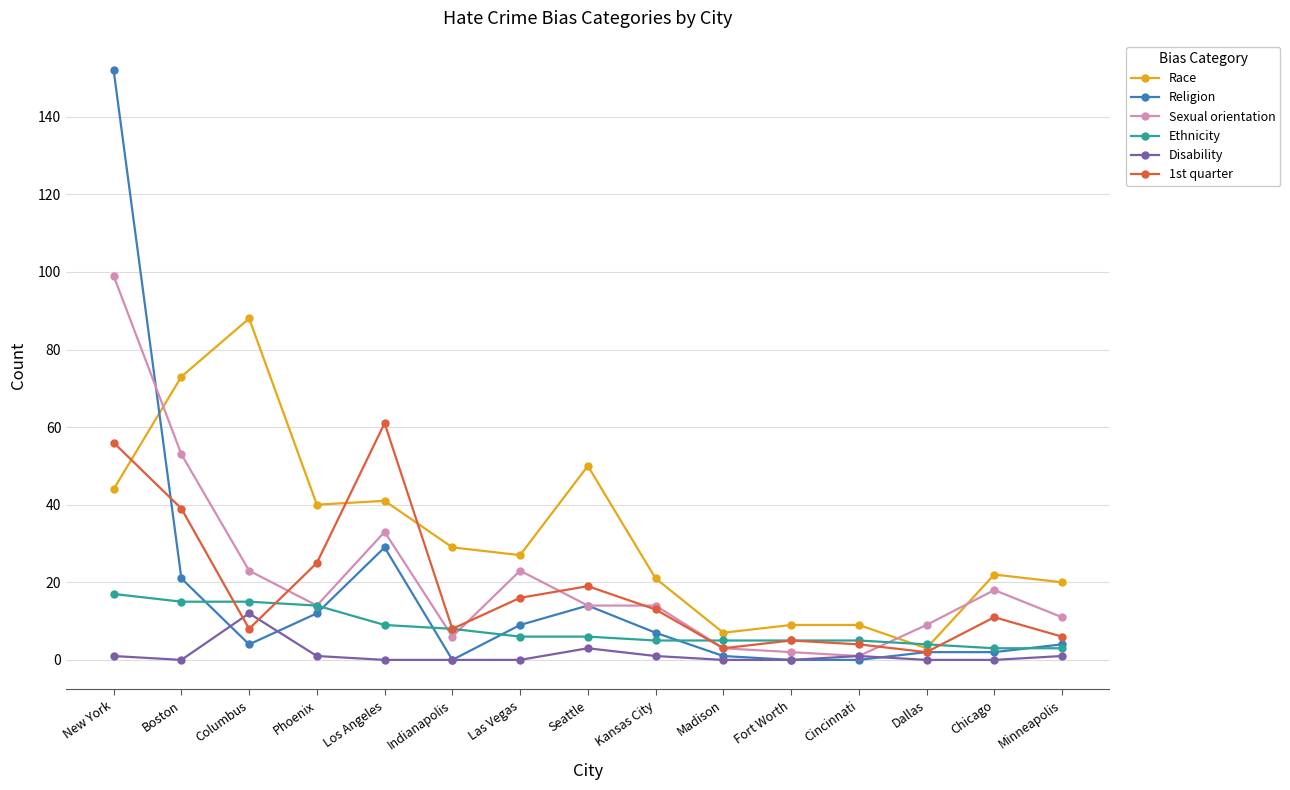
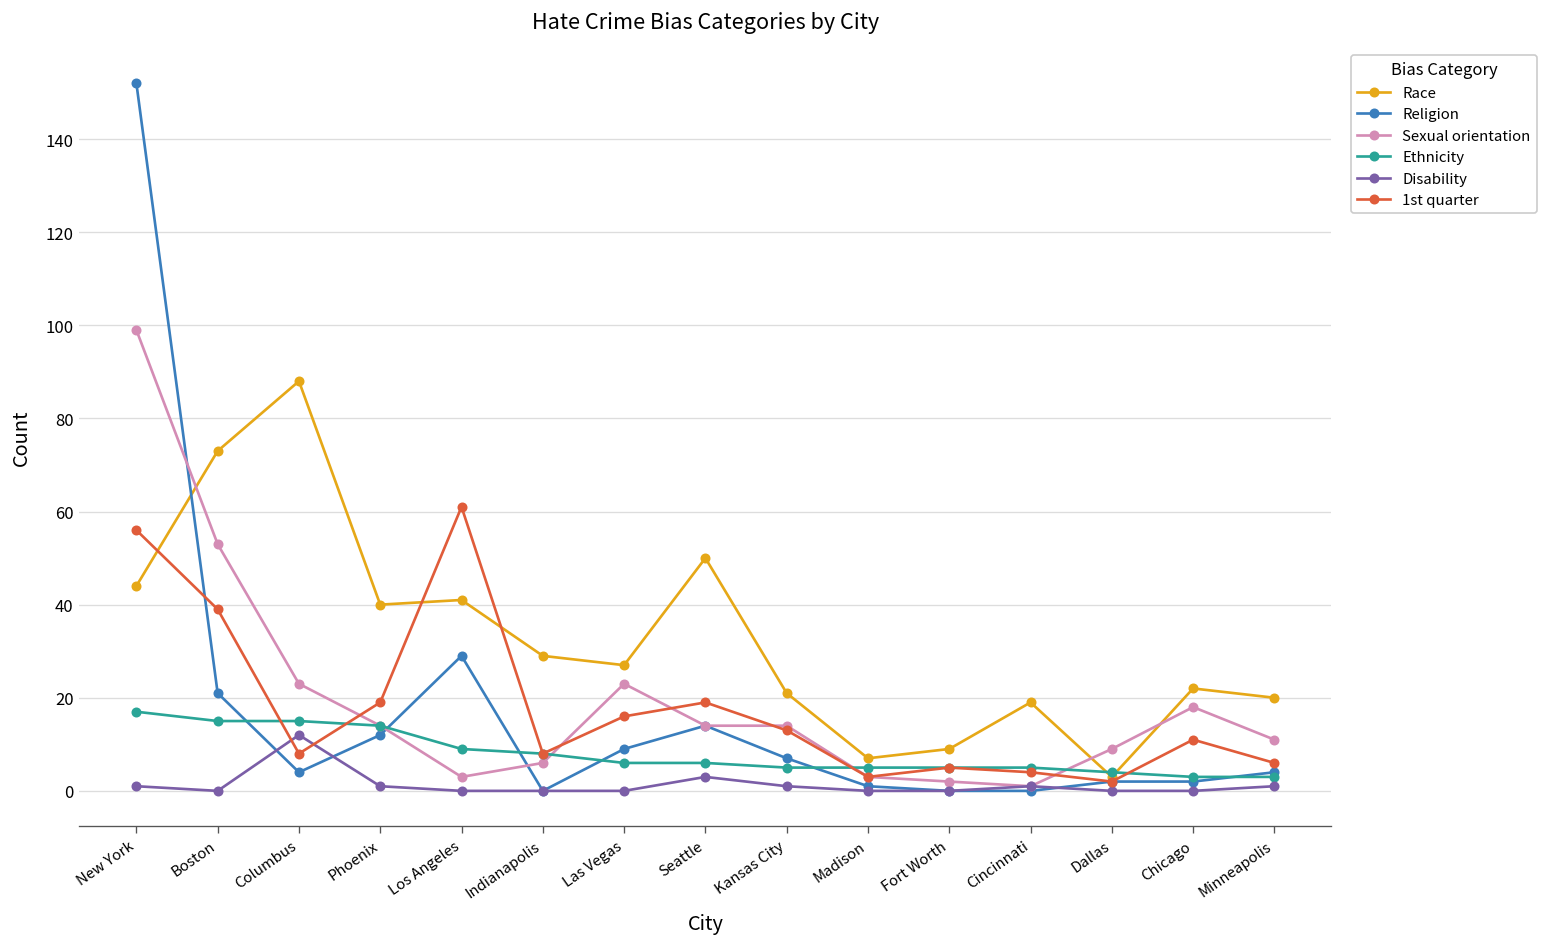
1st quarter, Phoenix: 25 -> 19
Sexual orientation, Los Angeles: 33 -> 3
Race, Cincinnati: 9 -> 19
